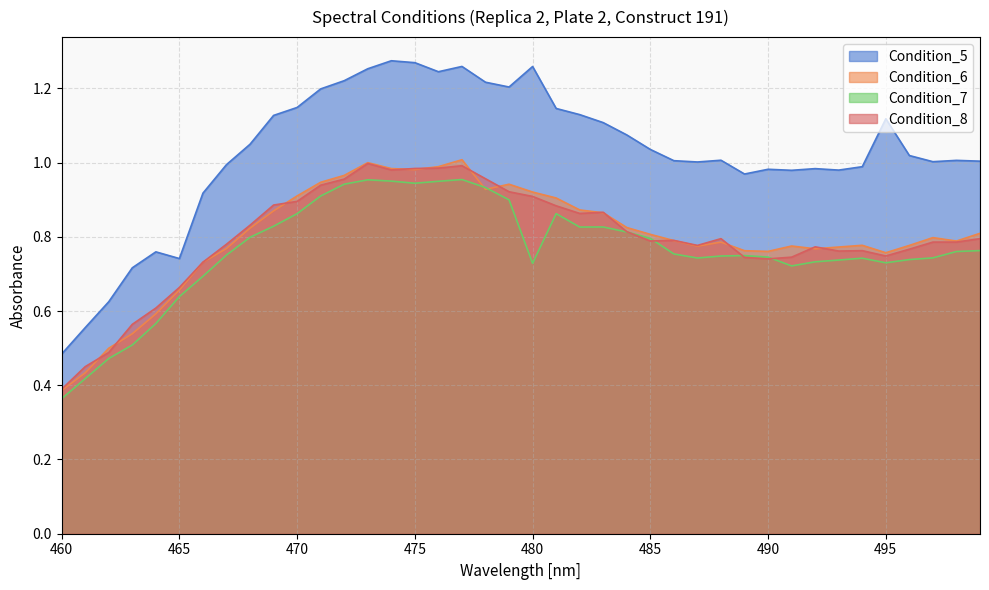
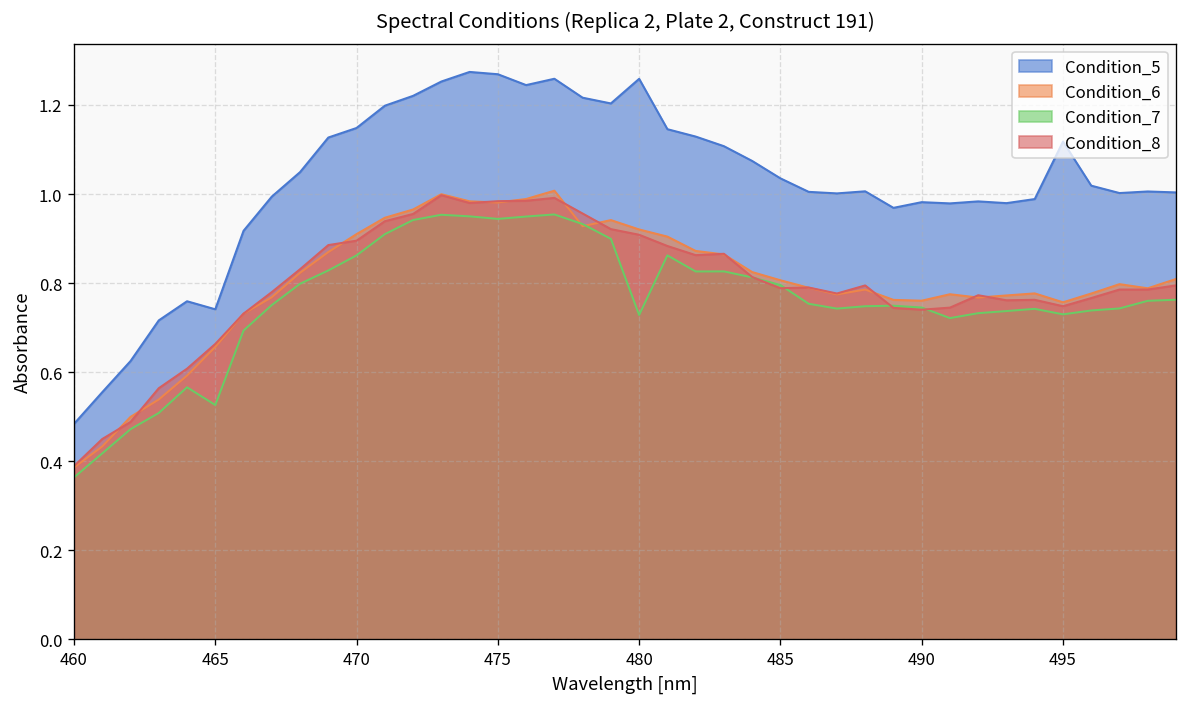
Condition_7, 465: 0.64 -> 0.53
